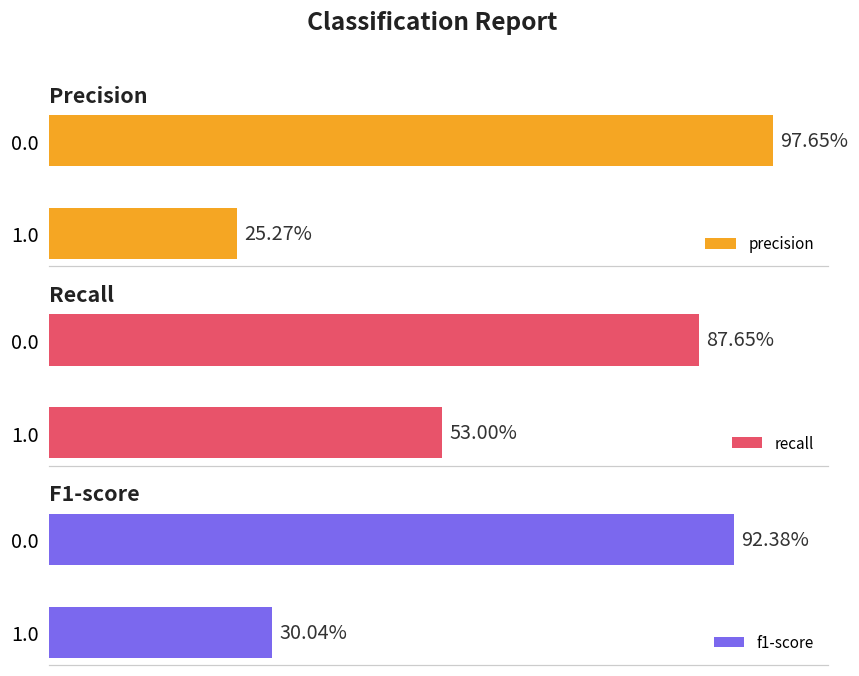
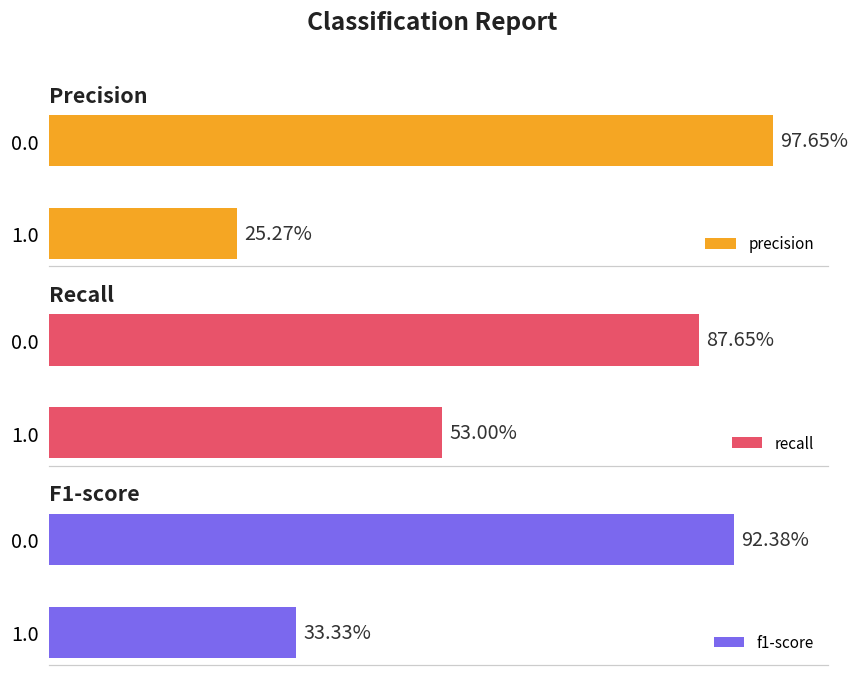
F1-score, 1.0: 30.04% -> 33.33%
